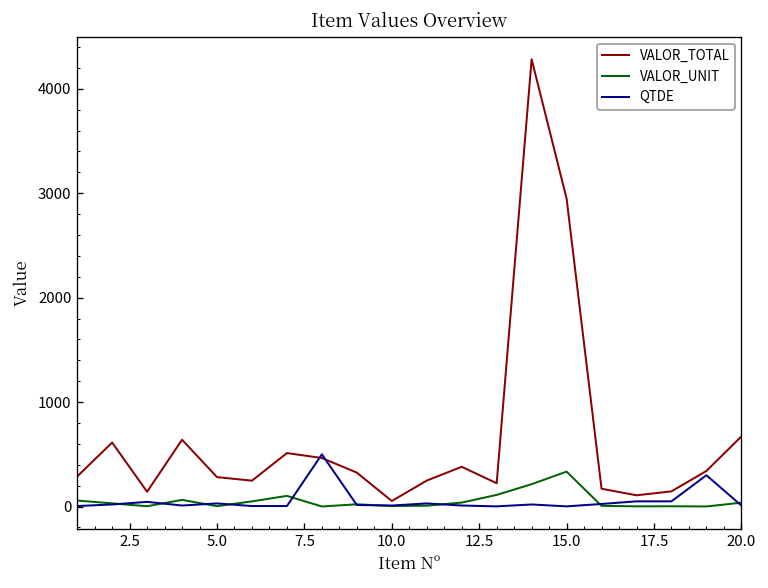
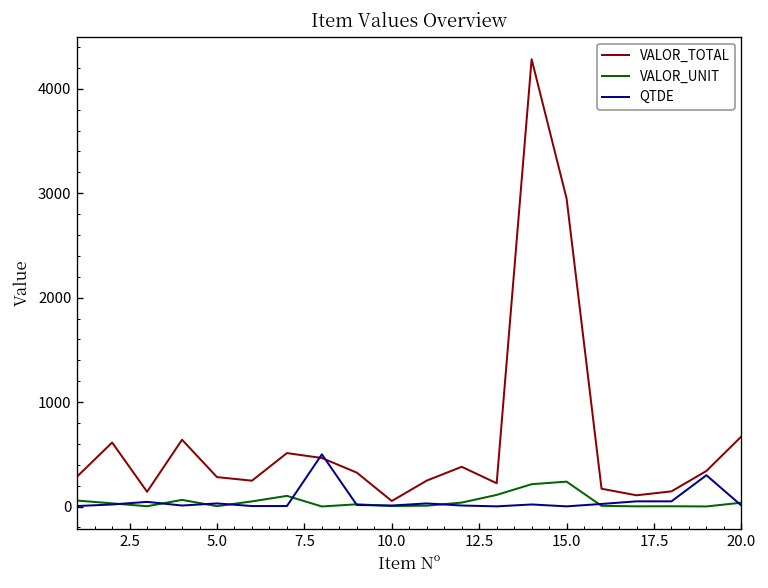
VALOR_UNIT, 15.0: 300 -> 200
